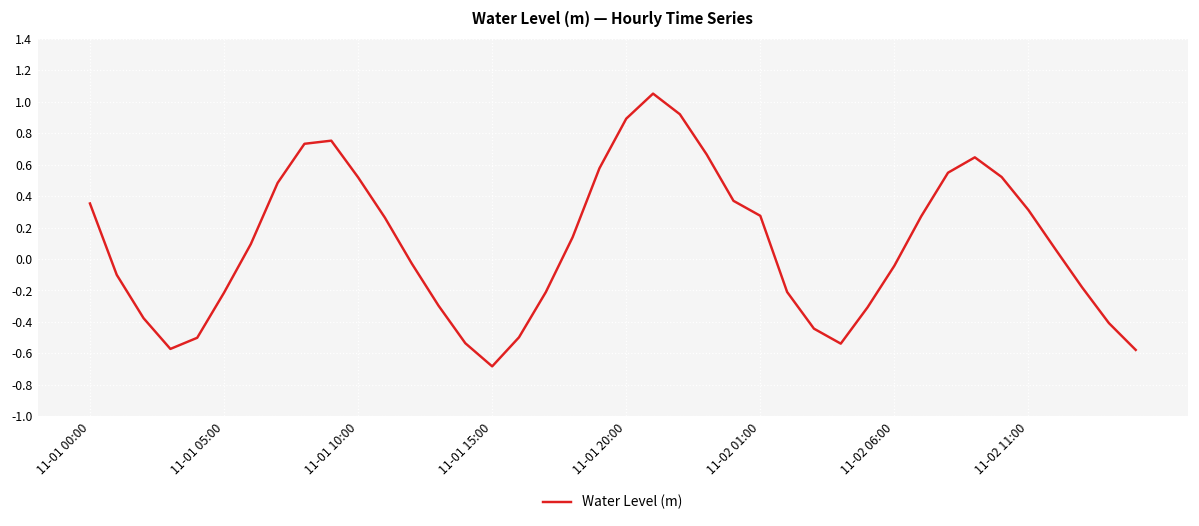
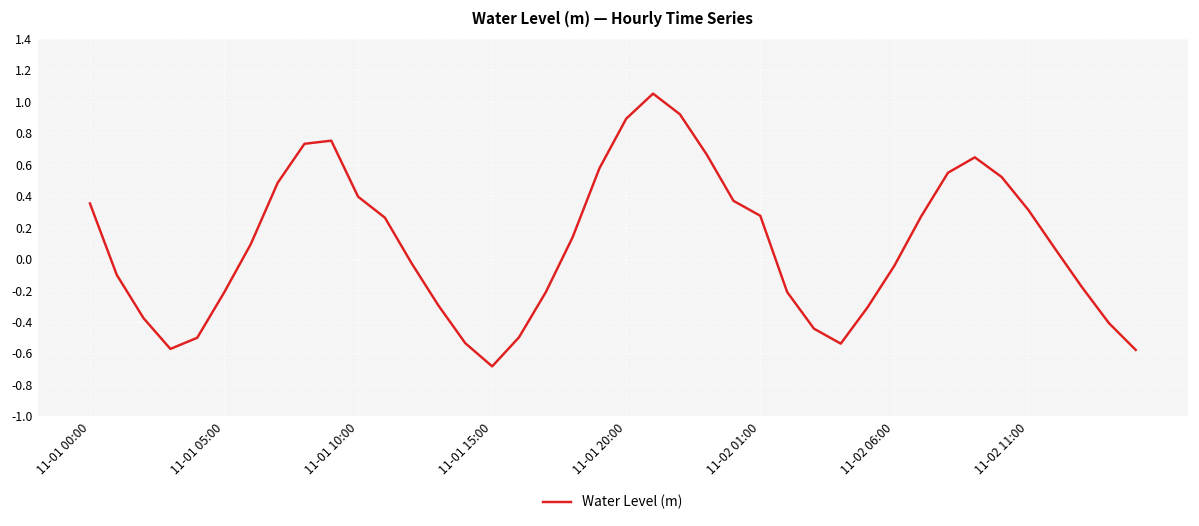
11-01 10:00: 0.52 -> 0.40
